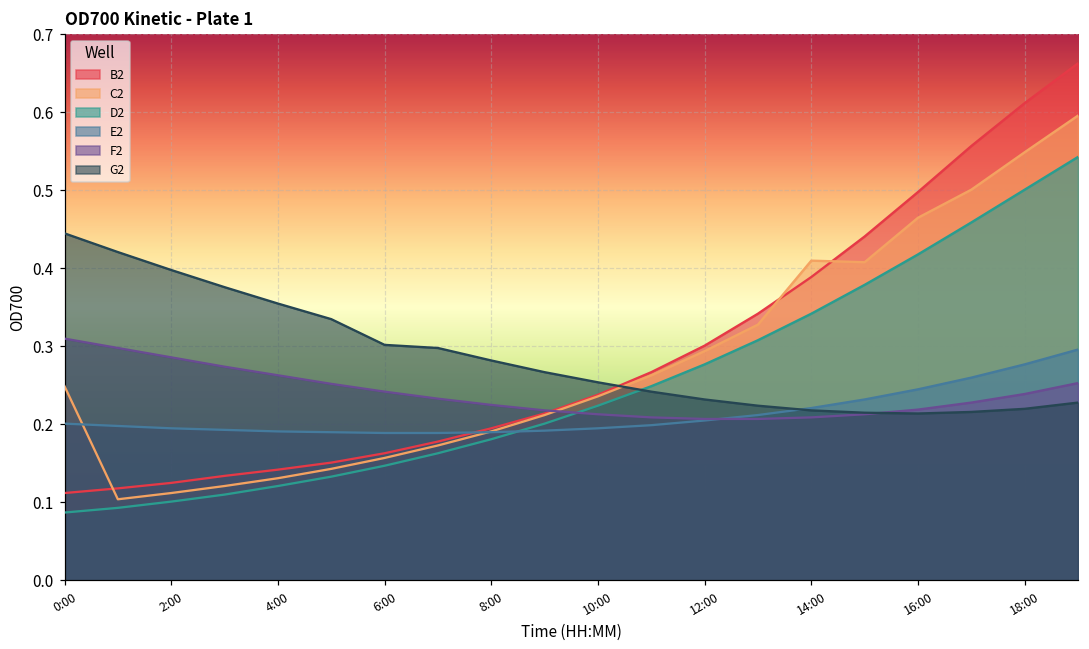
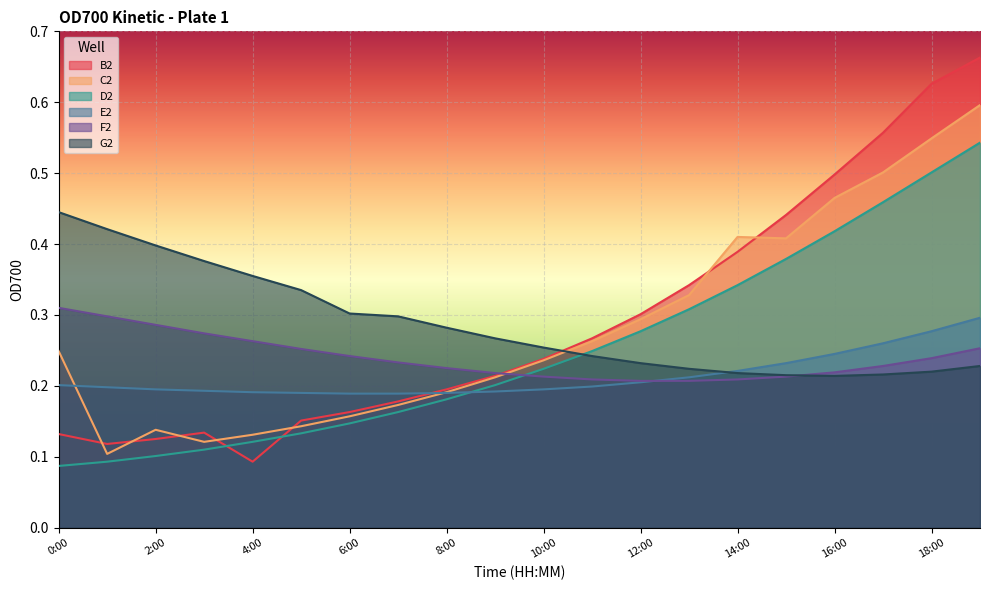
B2, 0:00: 0.11 -> 0.13
C2, 2:00: 0.11 -> 0.14
B2, 4:00: 0.14 -> 0.09
B2, 18:00: 0.61 -> 0.63
